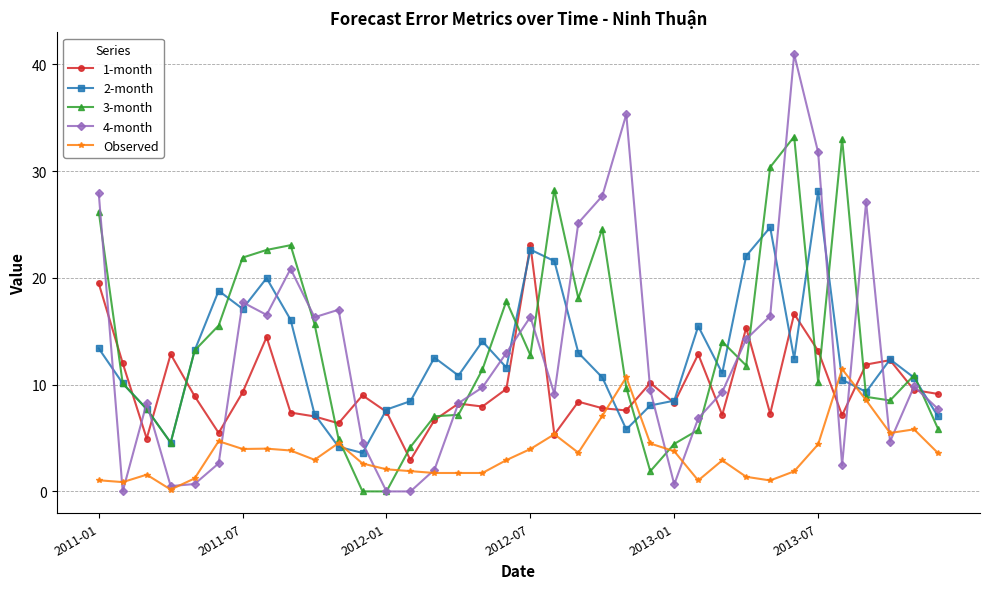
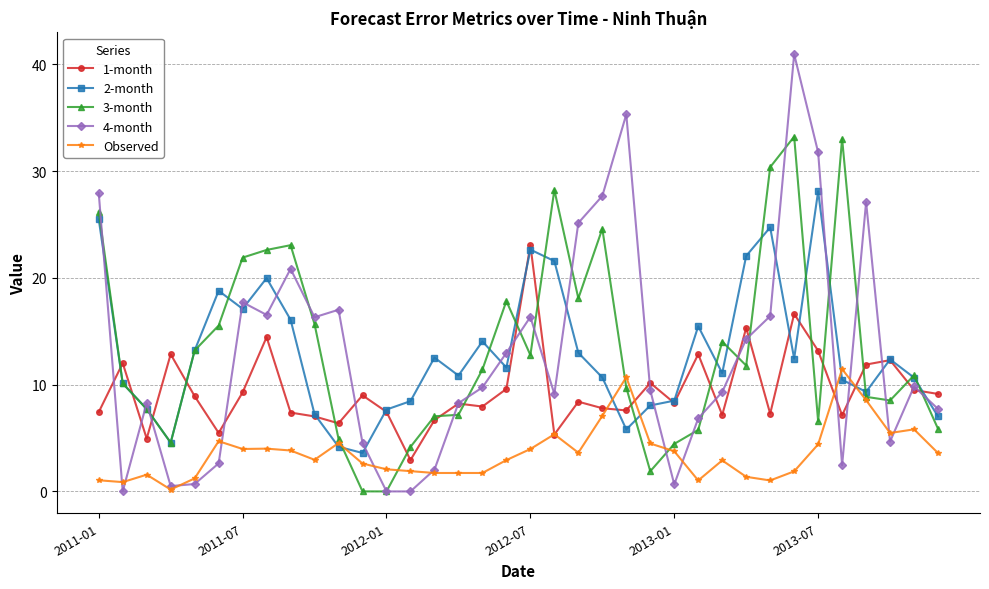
1-month, 2011-01: 19.5 -> 7.4
2-month, 2011-01: 13.4 -> 25.5
3-month, 2013-07: 10.2 -> 6.6
